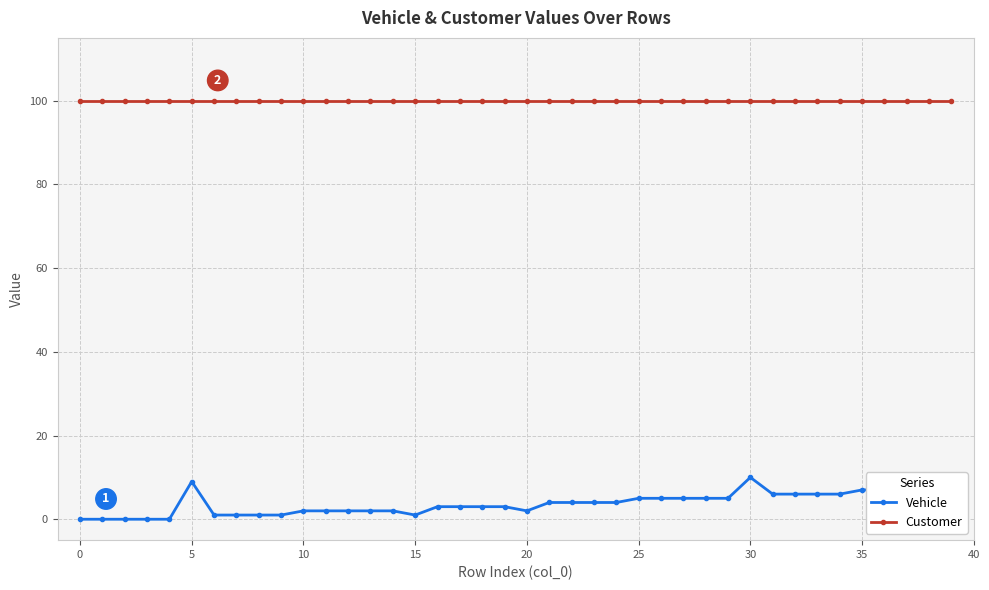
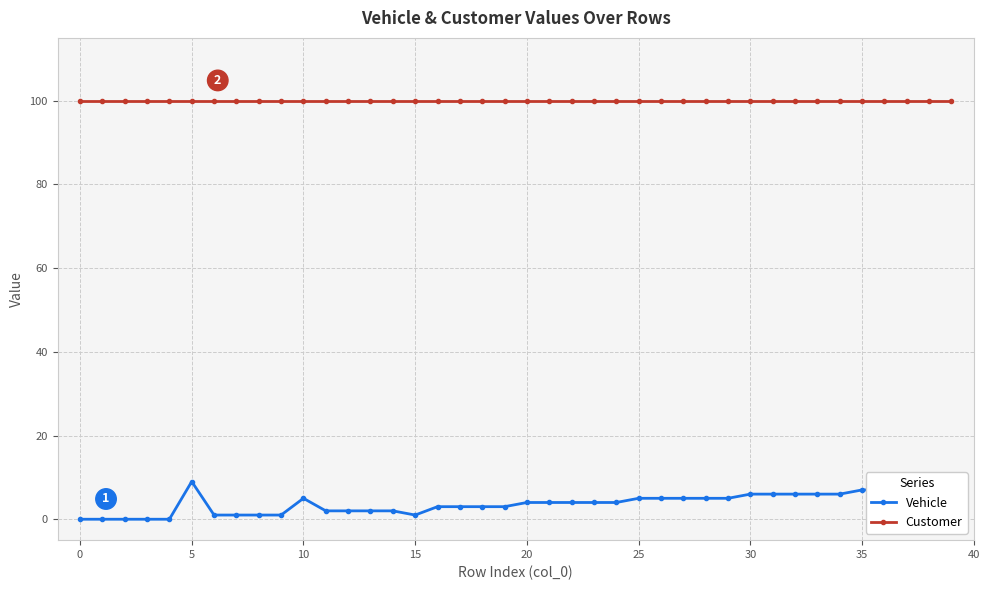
Vehicle, 10: 2 -> 5
Vehicle, 20: 2 -> 4
Vehicle, 30: 10 -> 6
